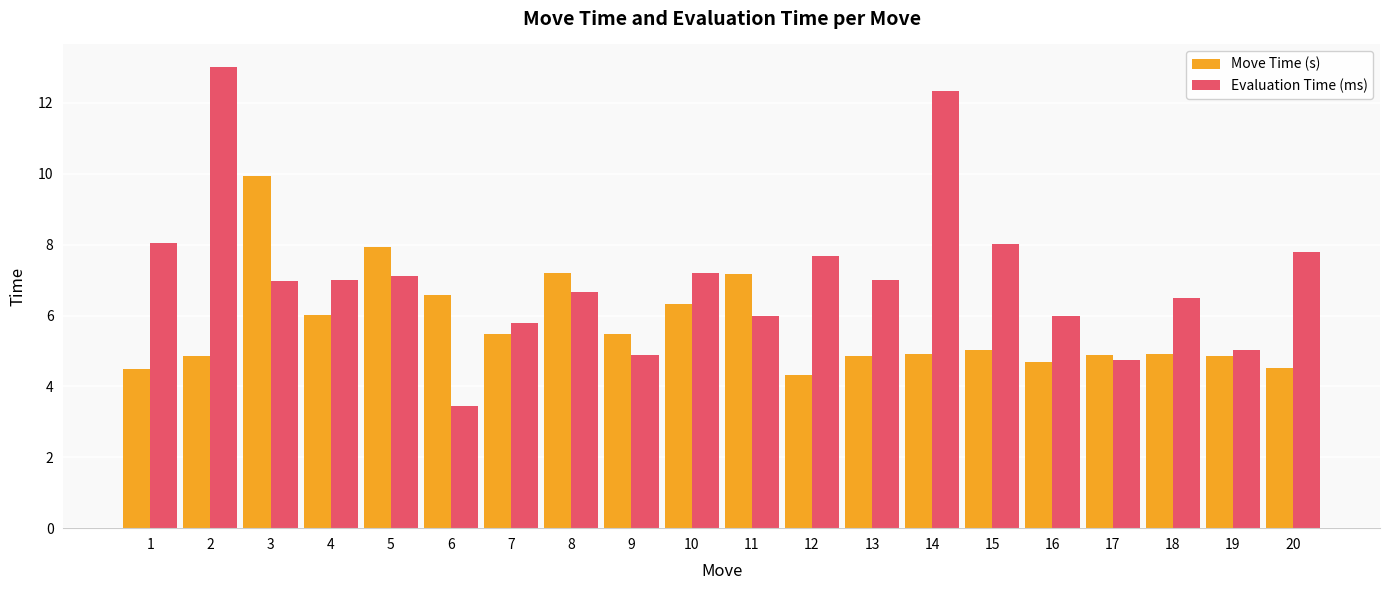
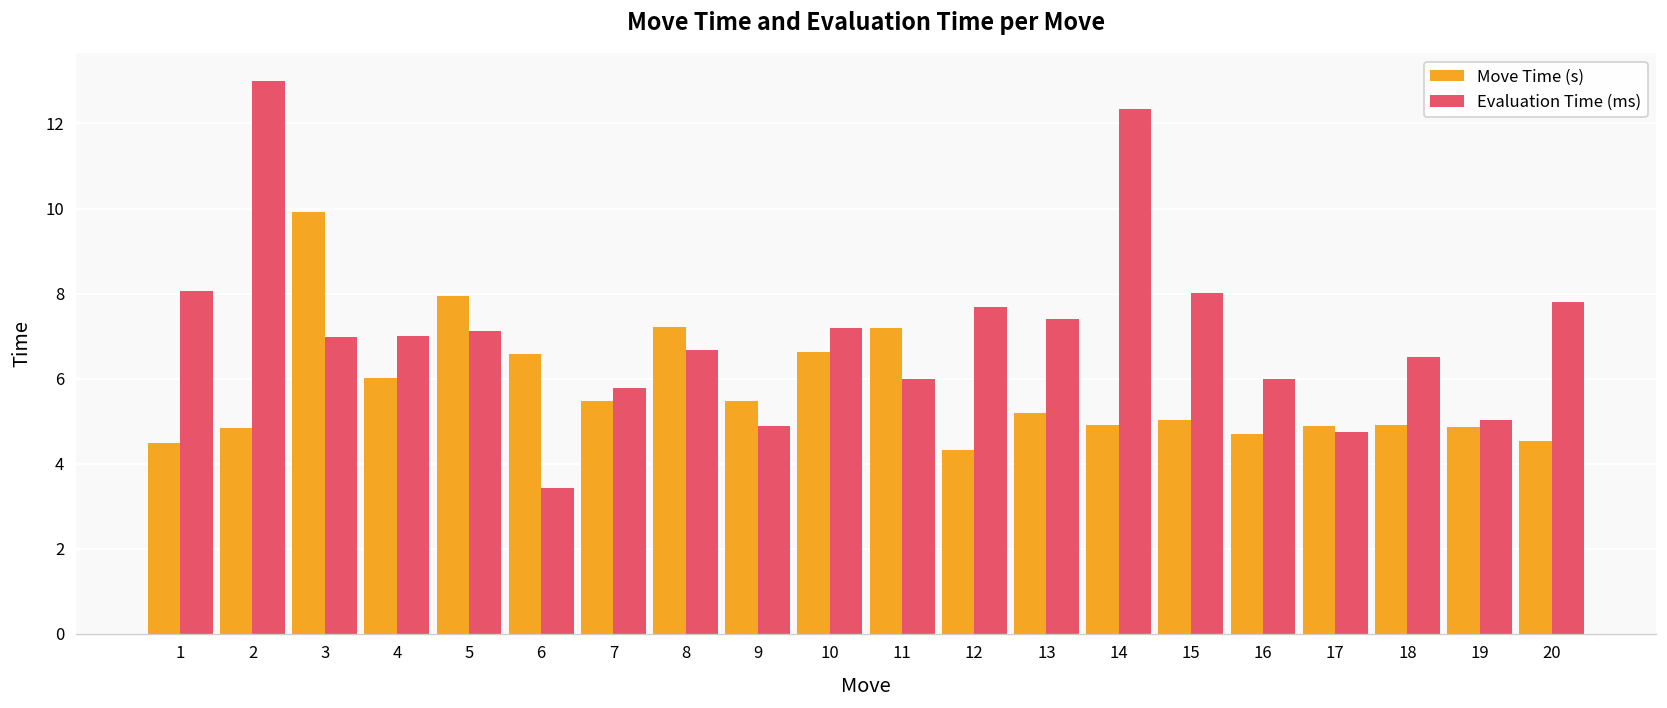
Move Time (s), 10: 6.3 -> 6.6
Move Time (s), 13: 4.9 -> 5.2
Evaluation Time (ms), 13: 7.0 -> 7.4
